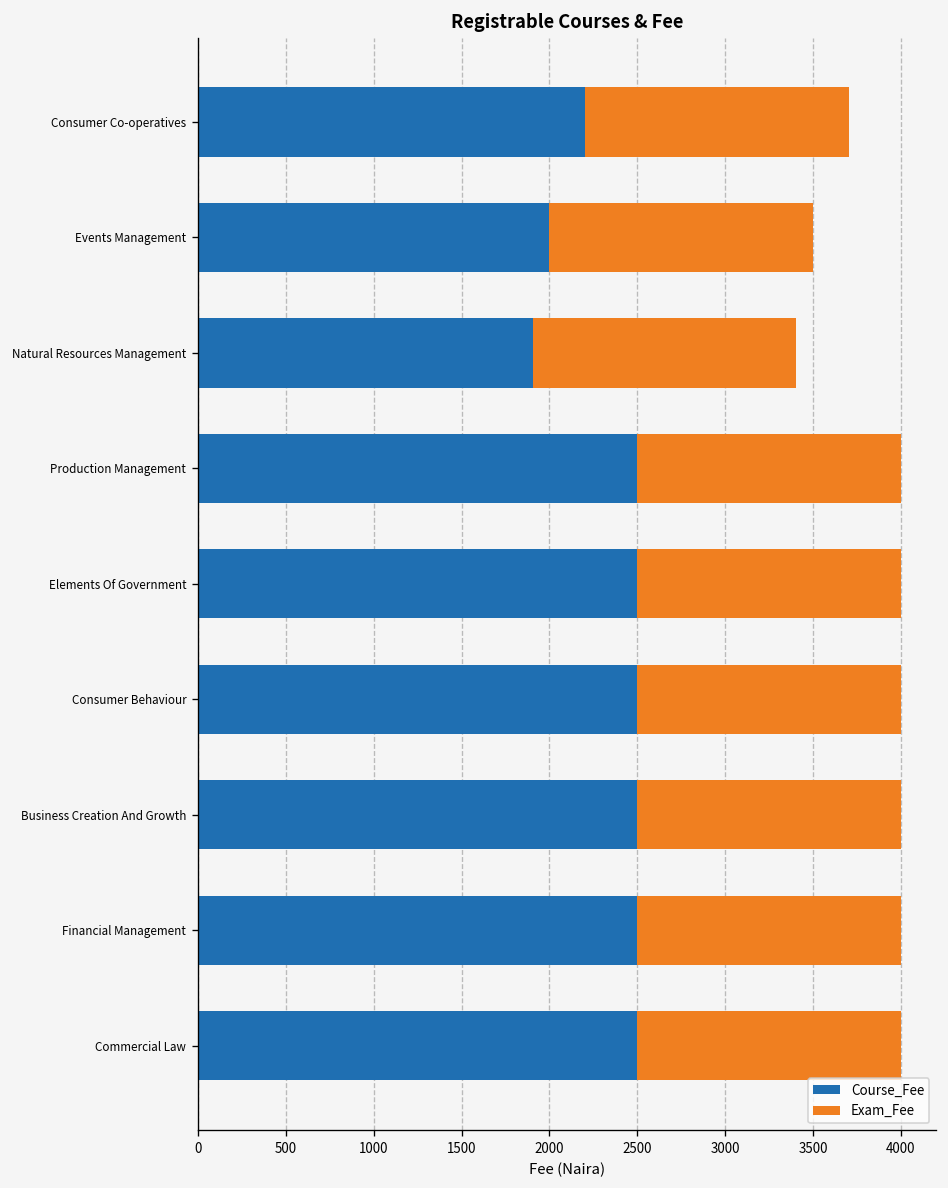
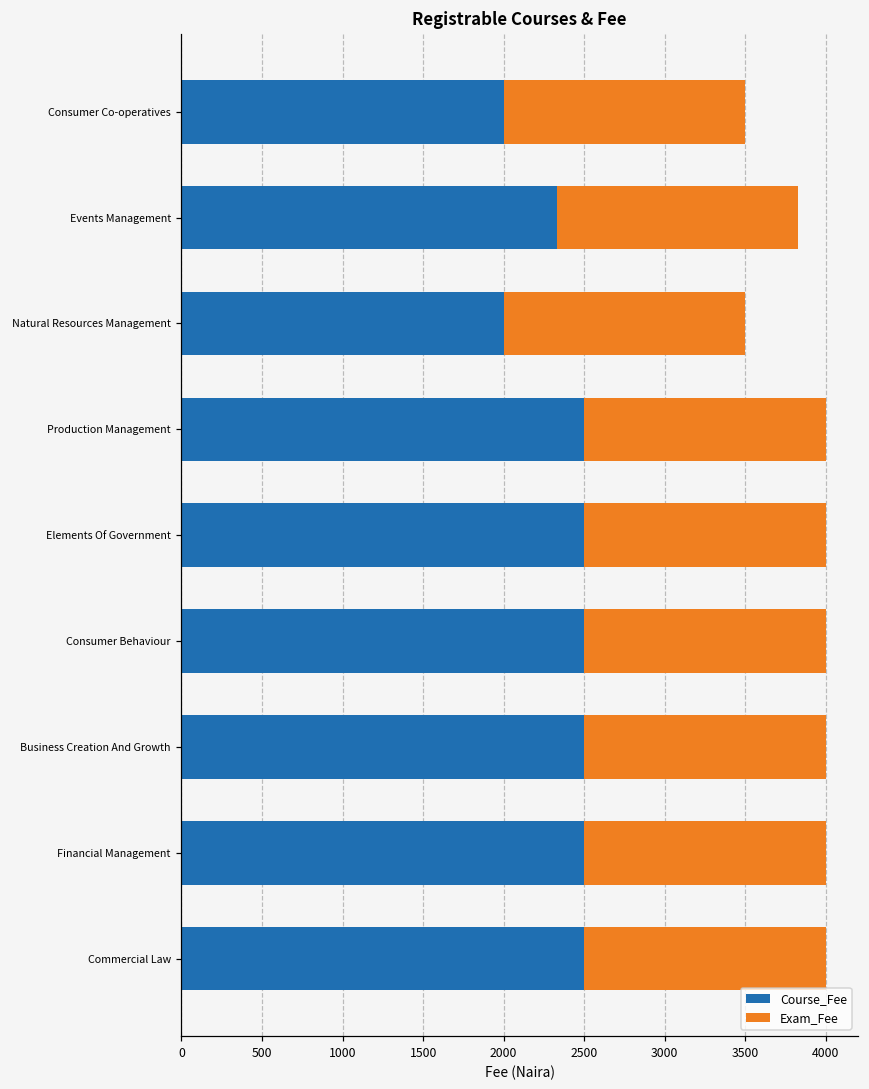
Course_Fee, Consumer Co-operatives: 2200 -> 2000
Course_Fee, Events Management: 2000 -> 2330
Course_Fee, Natural Resources Management: 1900 -> 2000
